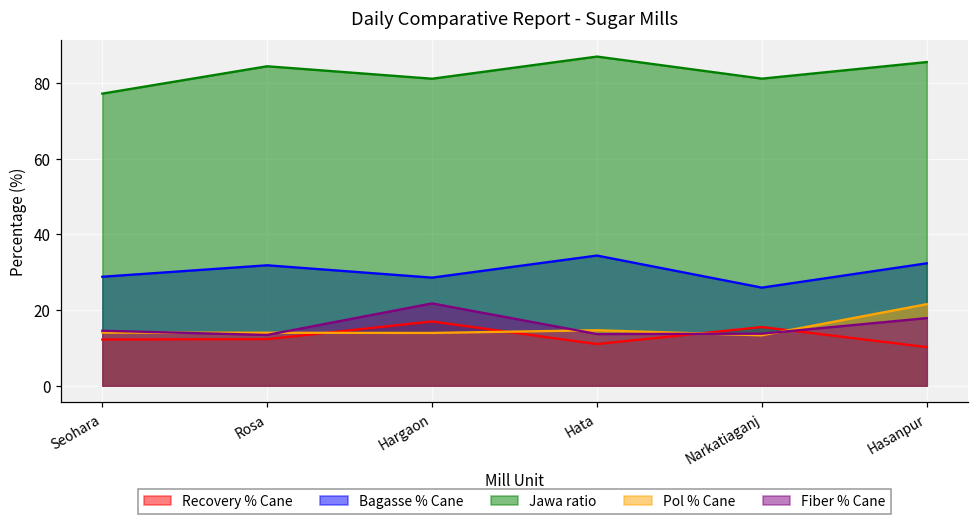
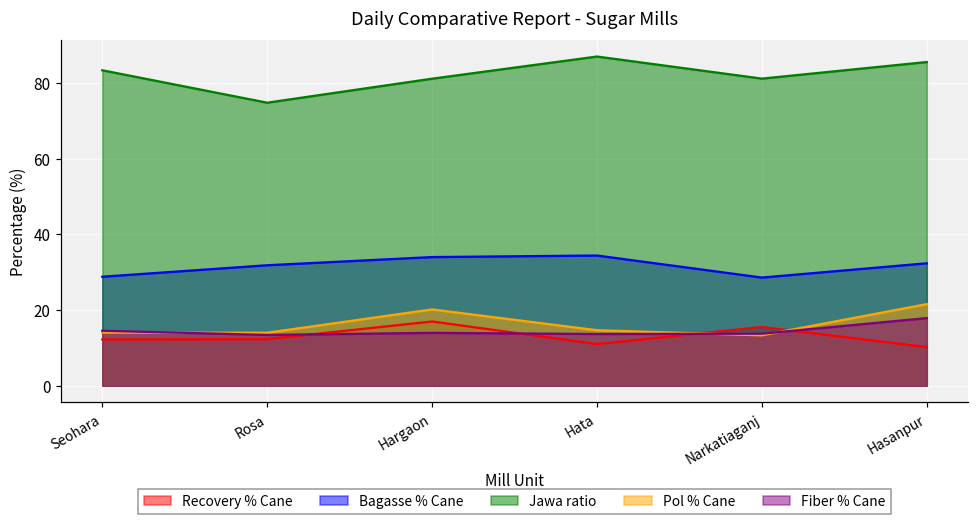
Jawa ratio, Seohara: 77 -> 83
Jawa ratio, Rosa: 84 -> 75
Bagasse % Cane, Hargaon: 29 -> 34
Pol % Cane, Hargaon: 14 -> 20
Fiber % Cane, Hargaon: 22 -> 14
Bagasse % Cane, Narkatiaganj: 26 -> 29
